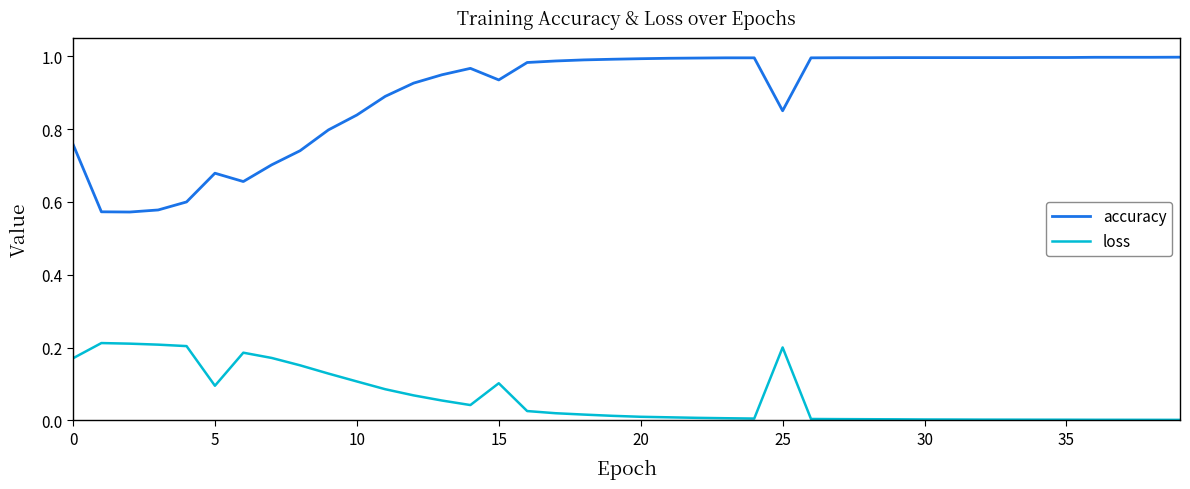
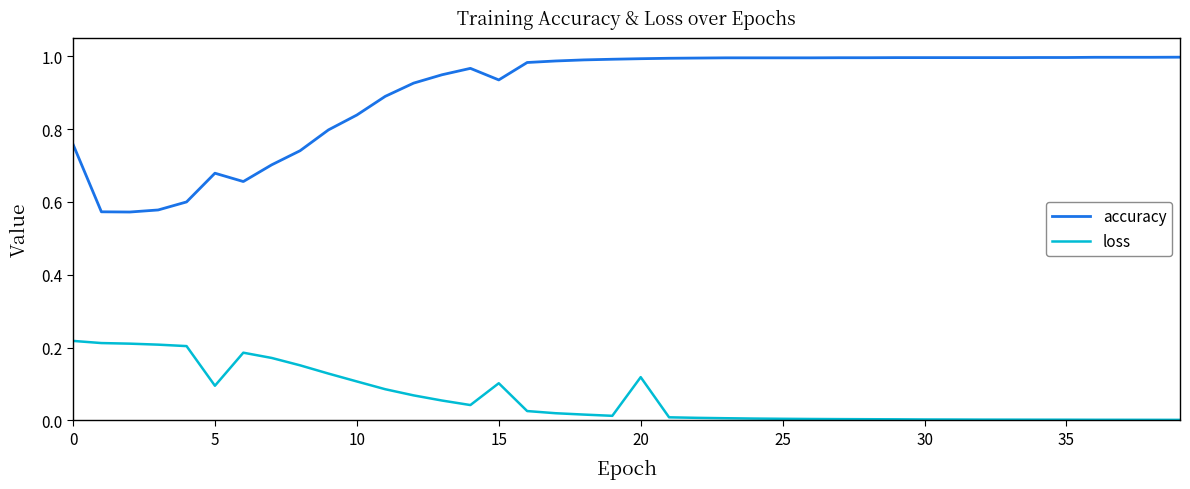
loss, 0: 0.17 -> 0.22
loss, 20: 0.01 -> 0.12
accuracy, 25: 0.85 -> 1.00
loss, 25: 0.20 -> 0.00
